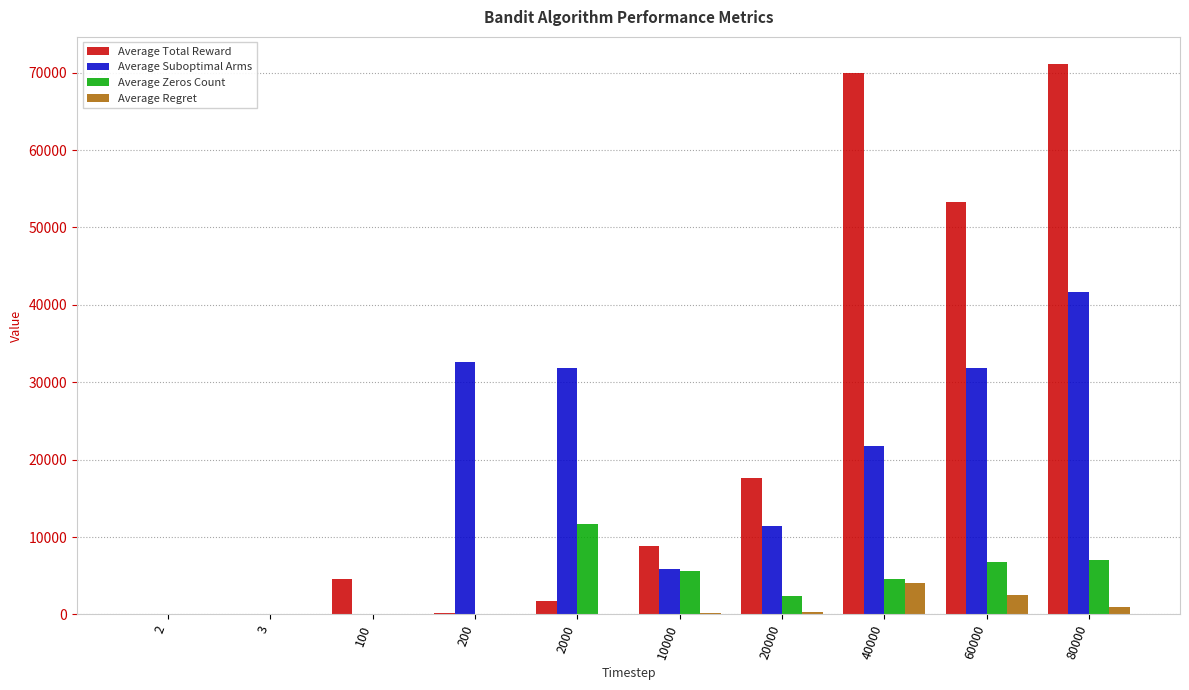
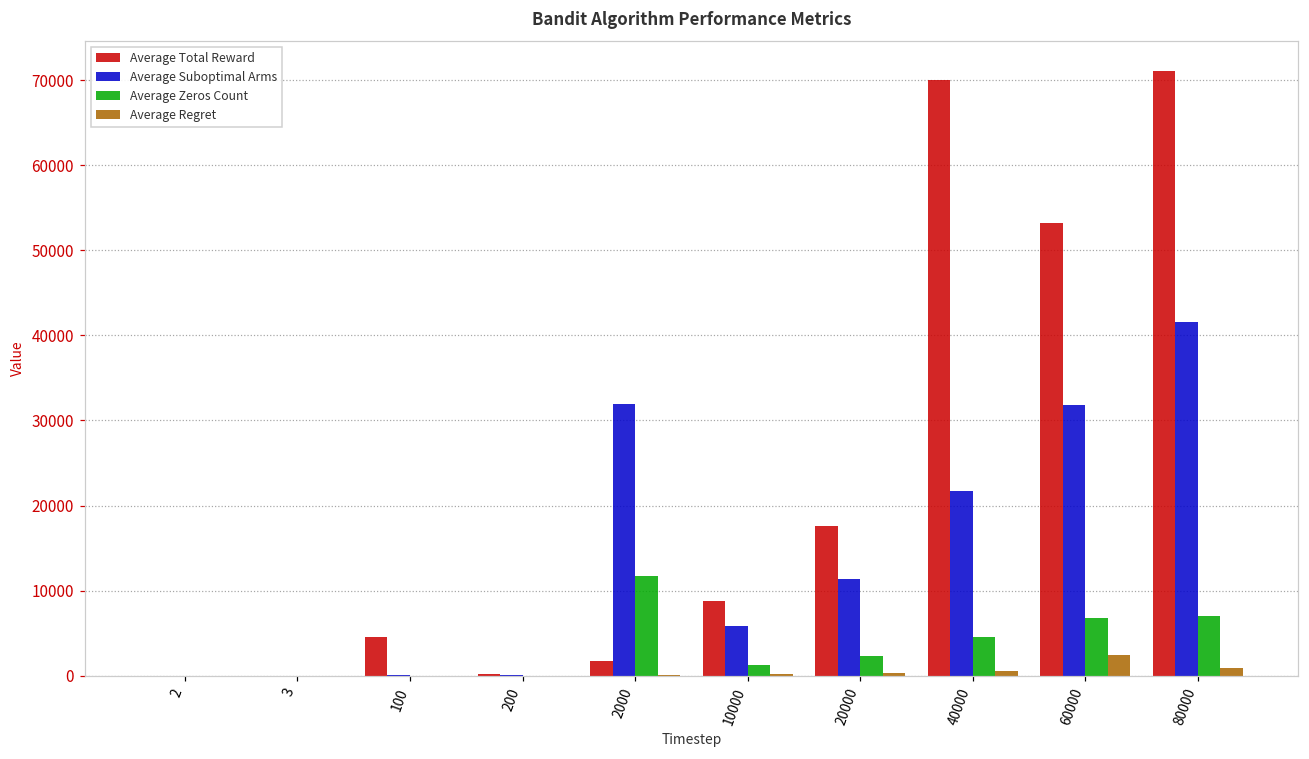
Average Suboptimal Arms, 200: 33000 -> 0
Average Zeros Count, 10000: 6000 -> 1000
Average Regret, 40000: 4000 -> 1000
